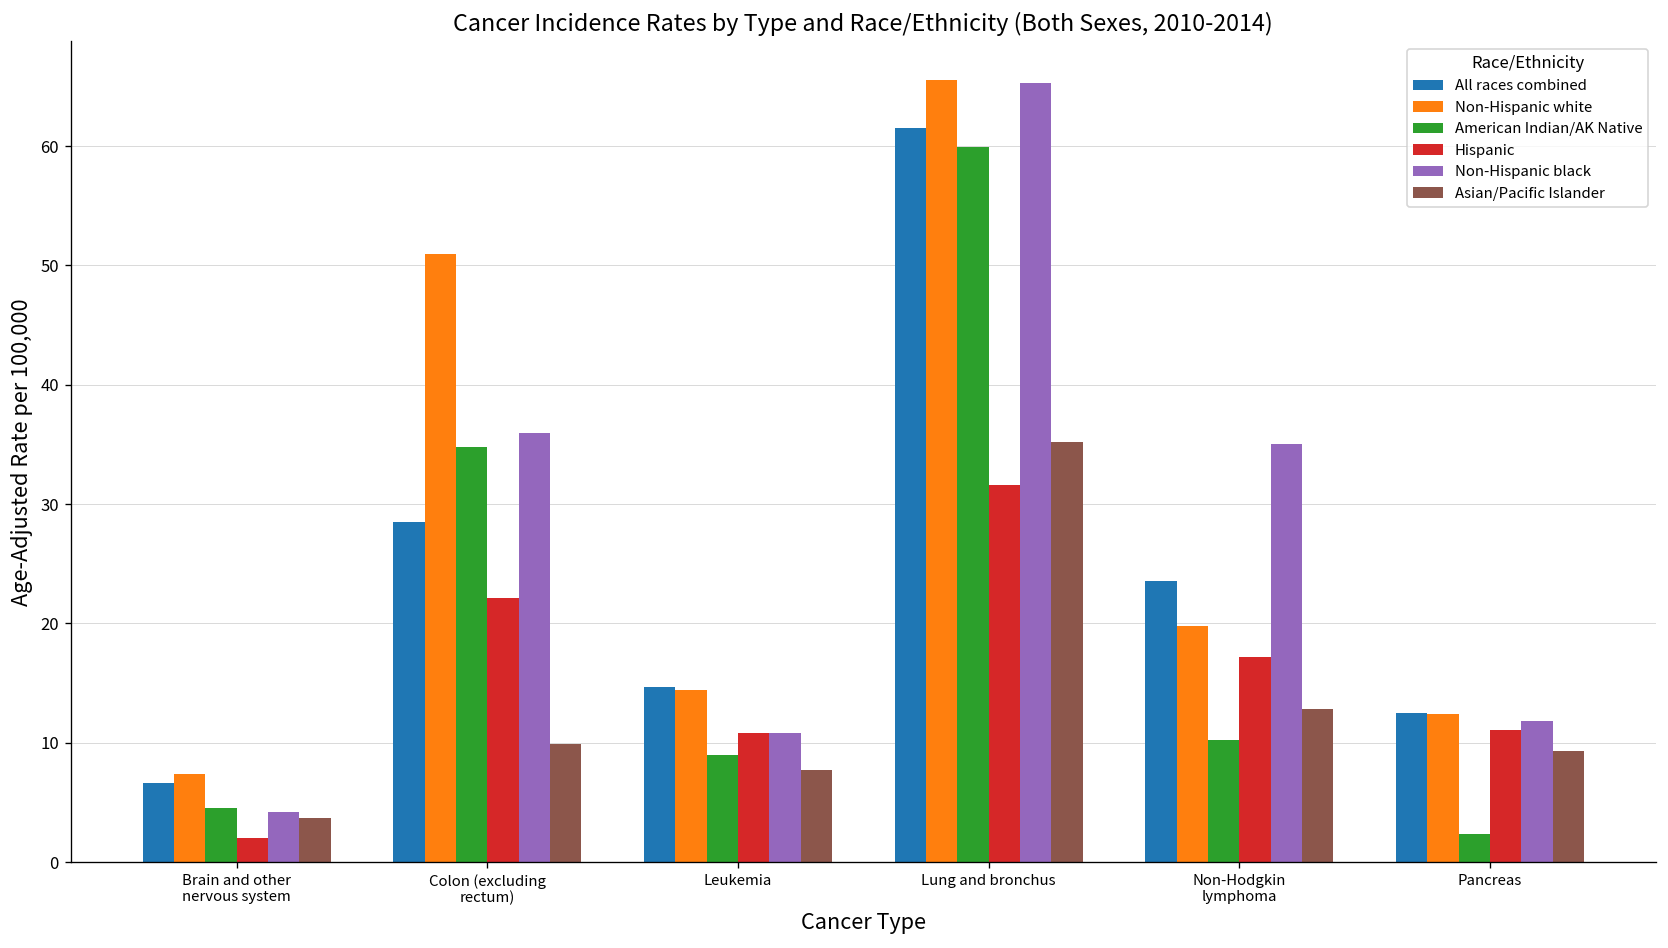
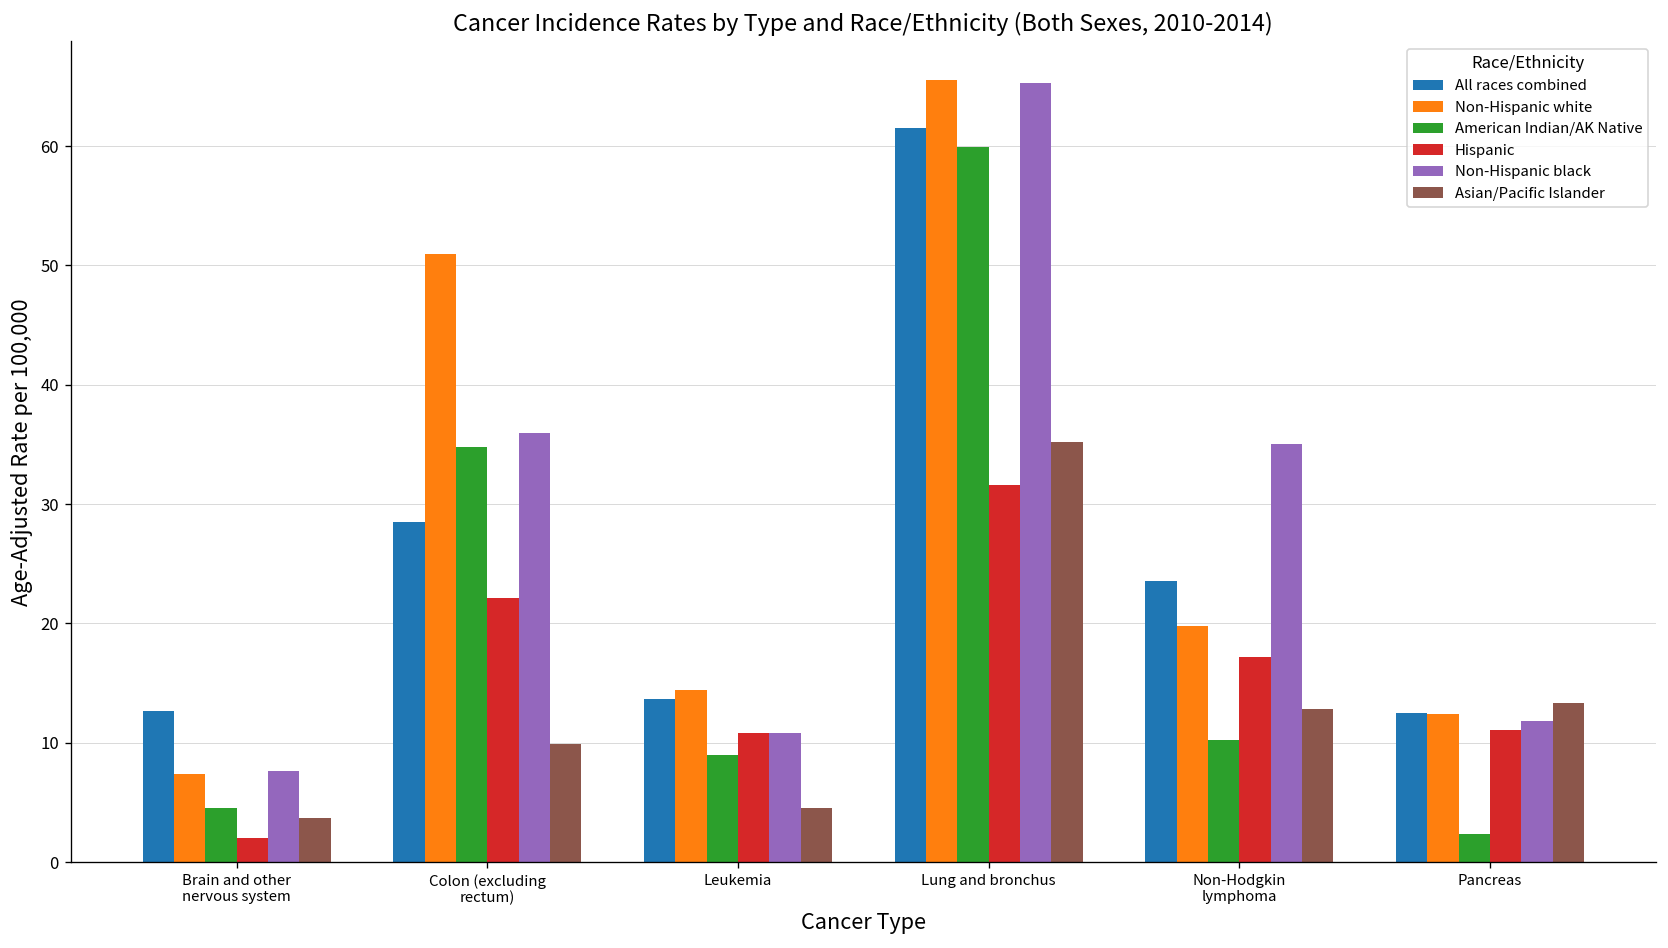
All races combined, Brain and other nervous system: 7 -> 13
Non-Hispanic black, Brain and other nervous system: 4 -> 8
All races combined, Leukemia: 15 -> 14
Asian/Pacific Islander, Leukemia: 8 -> 5
Asian/Pacific Islander, Pancreas: 9 -> 13
